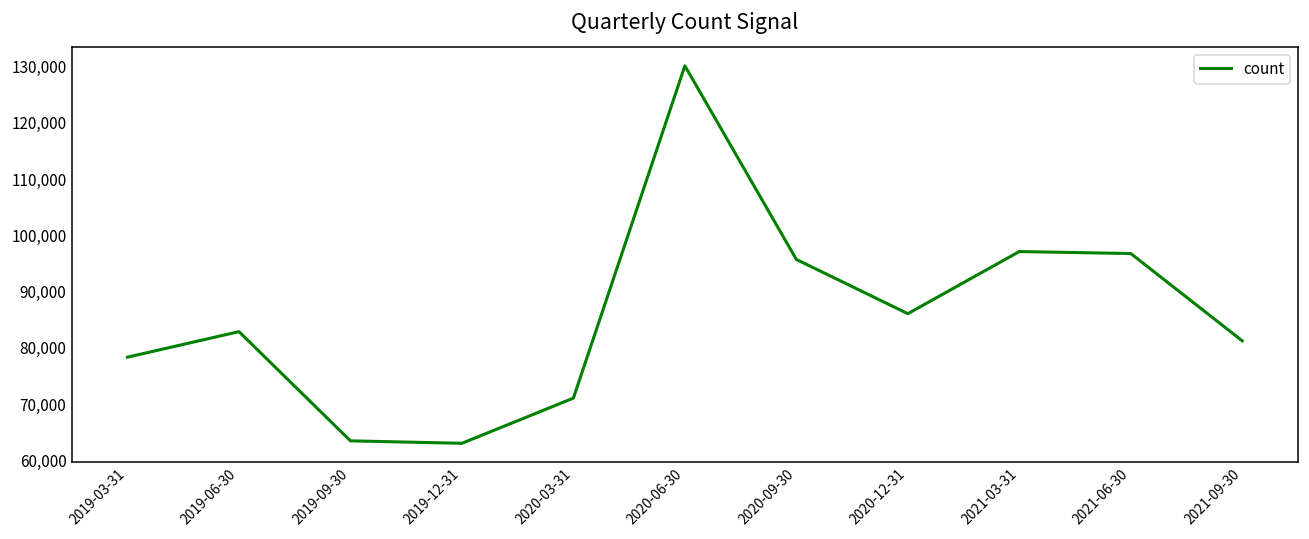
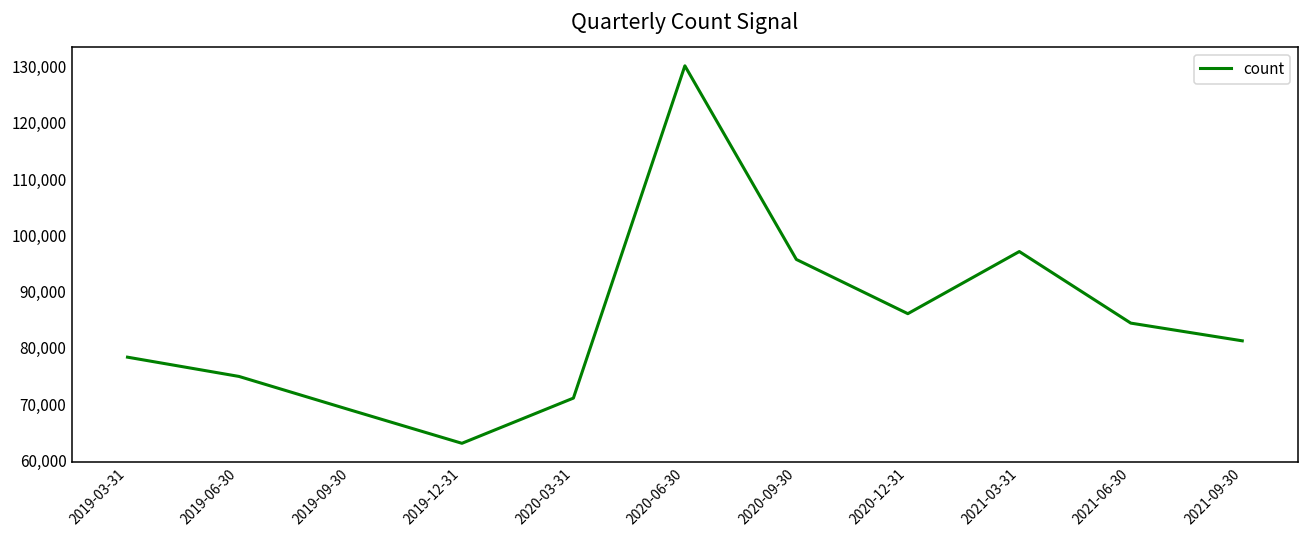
2019-06-30: 83,000 -> 75,000
2019-09-30: 63,000 -> 69,000
2021-06-30: 97,000 -> 84,000
